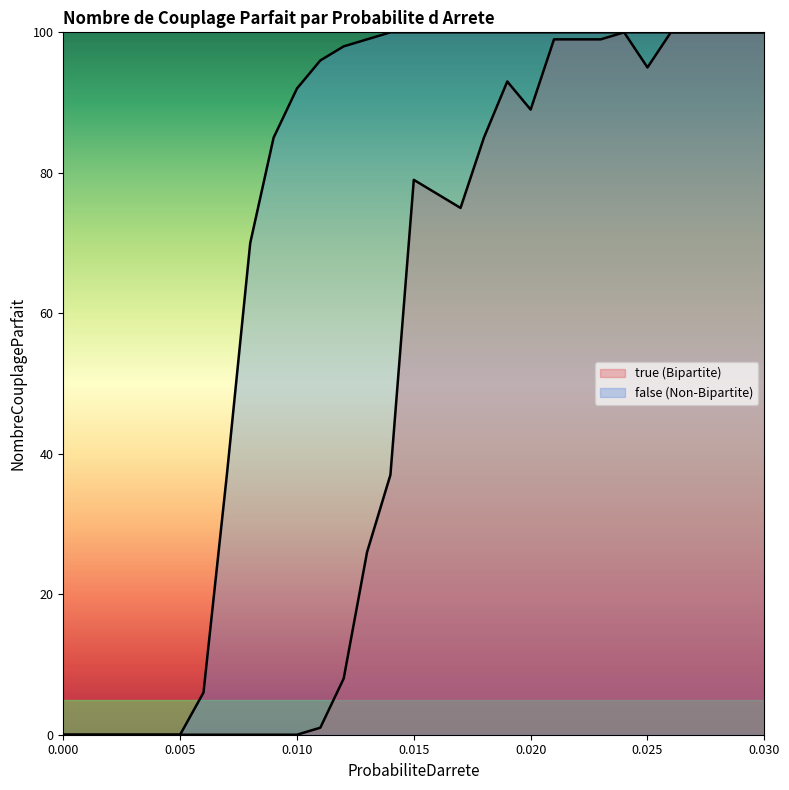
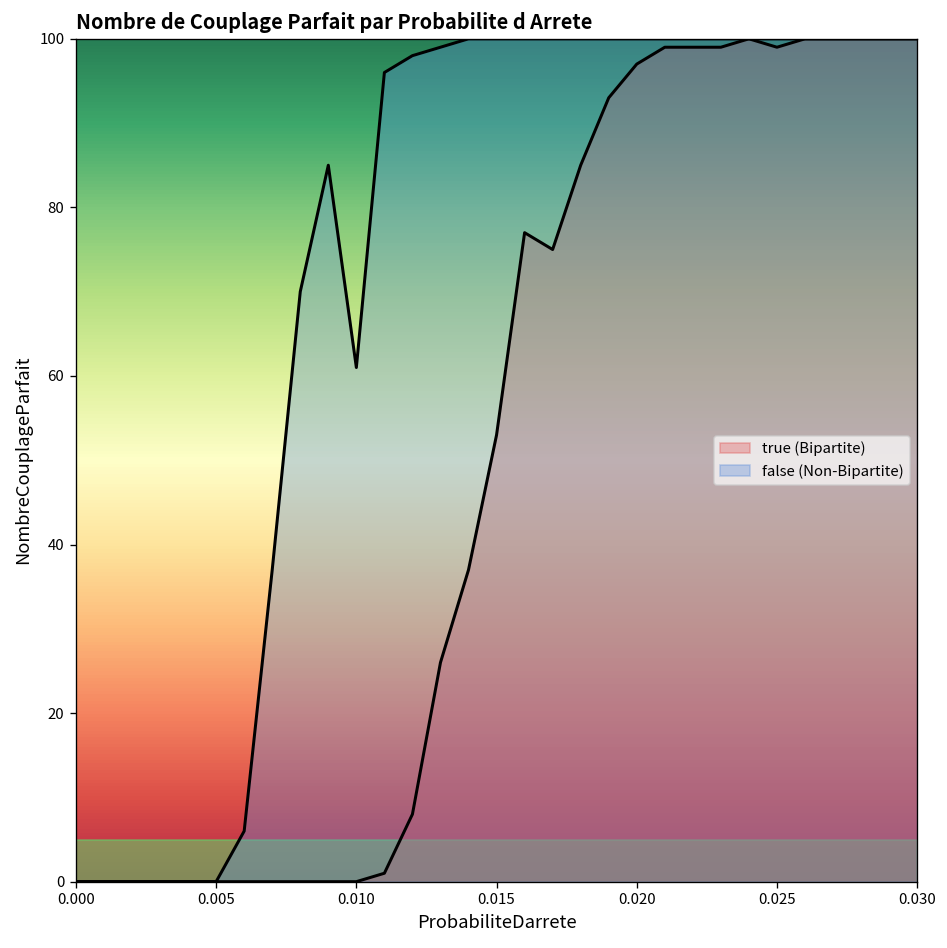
false (Non-Bipartite), 0.010: 92 -> 61
true (Bipartite), 0.015: 79 -> 53
true (Bipartite), 0.020: 89 -> 97
true (Bipartite), 0.025: 95 -> 99
